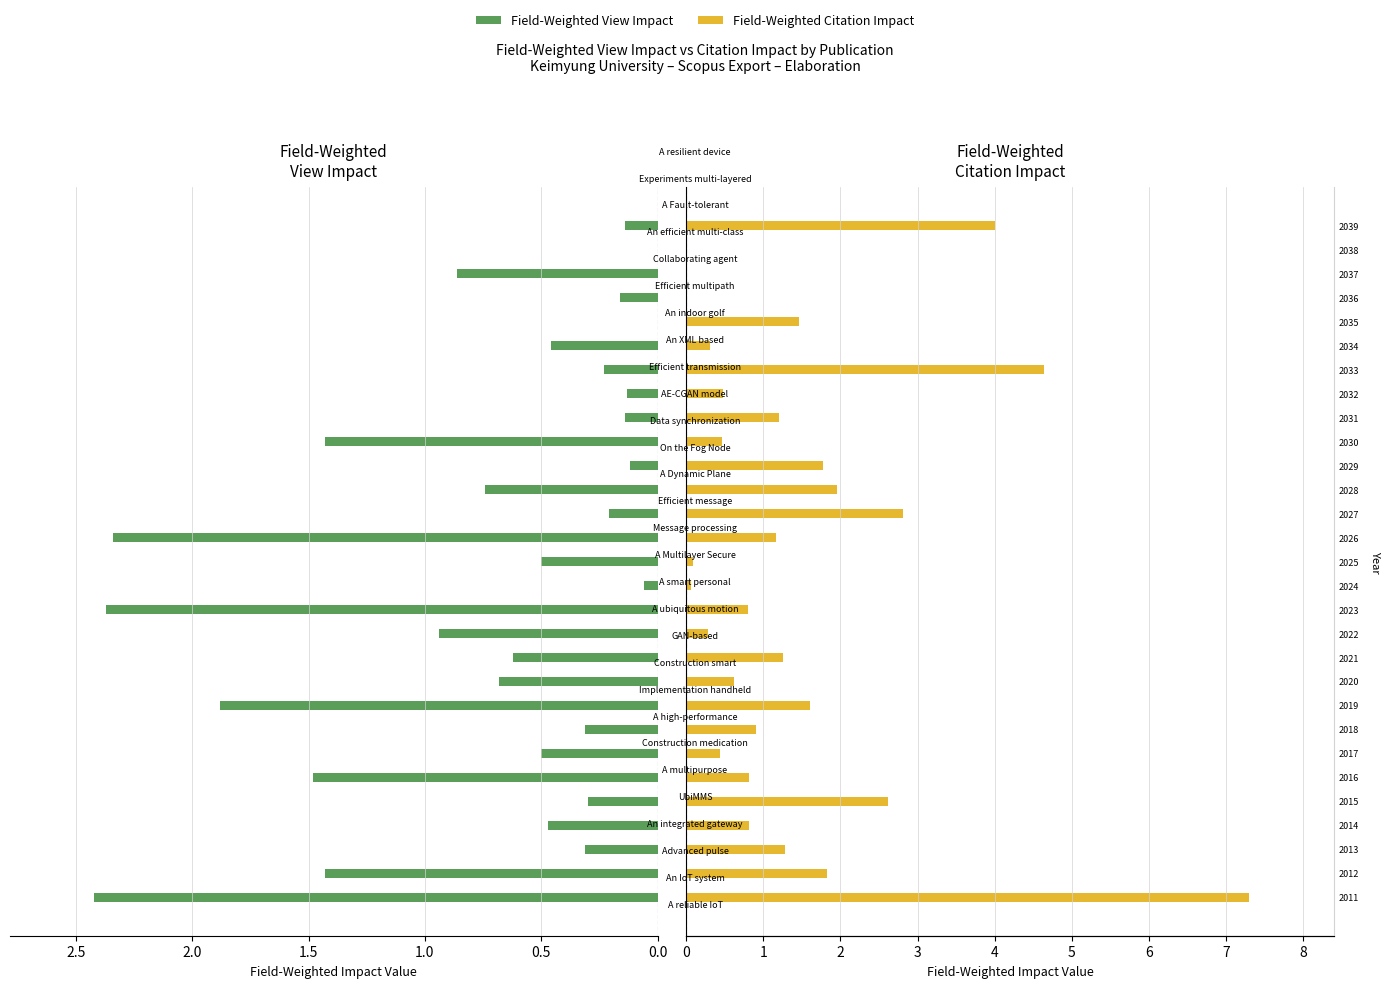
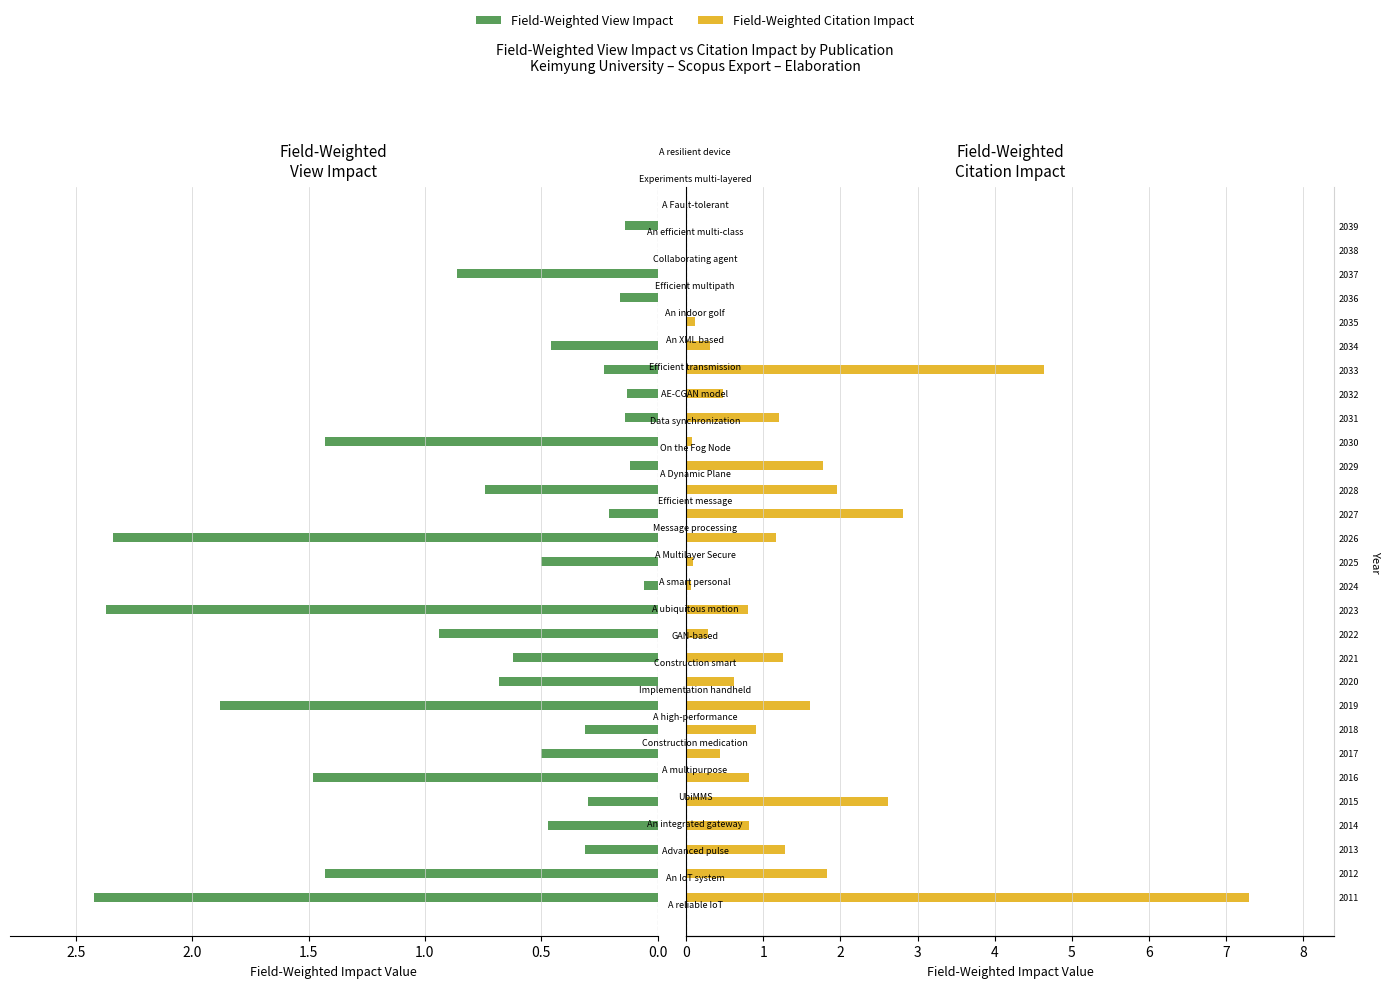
Field-Weighted Citation Impact, 2039: 4 -> 0
Field-Weighted Citation Impact, 2035: 1.5 -> 0.1
Field-Weighted Citation Impact, 2030: 0.5 -> 0.1
